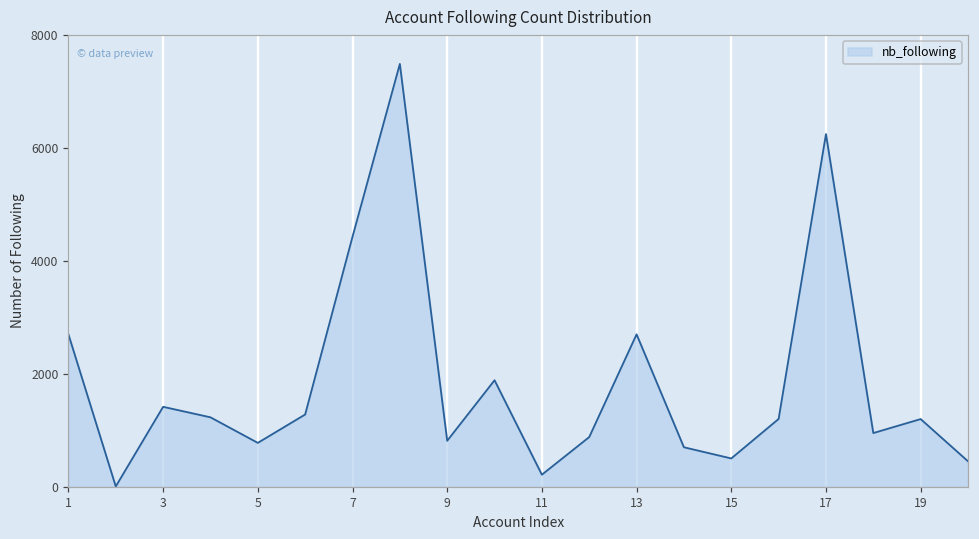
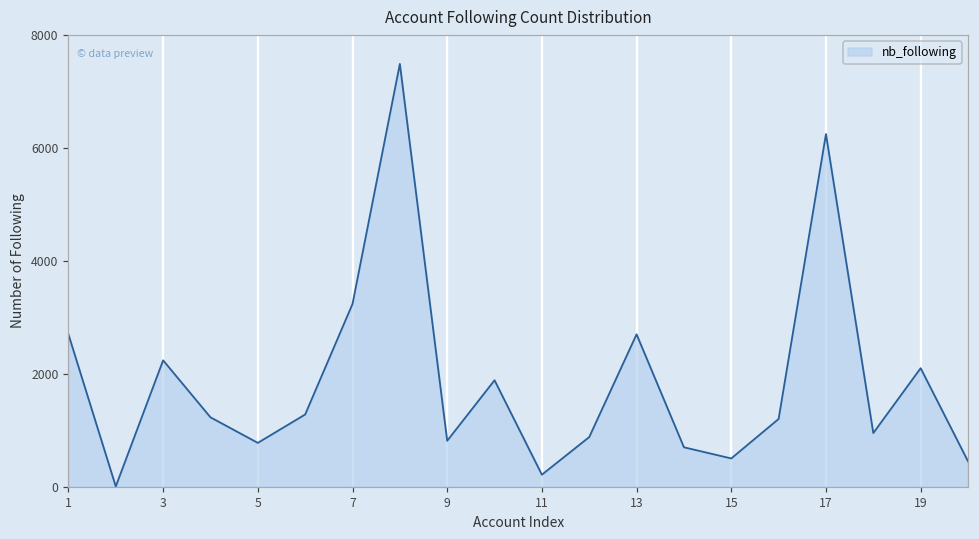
3: 1400 -> 2200
7: 4400 -> 3200
19: 1200 -> 2100
